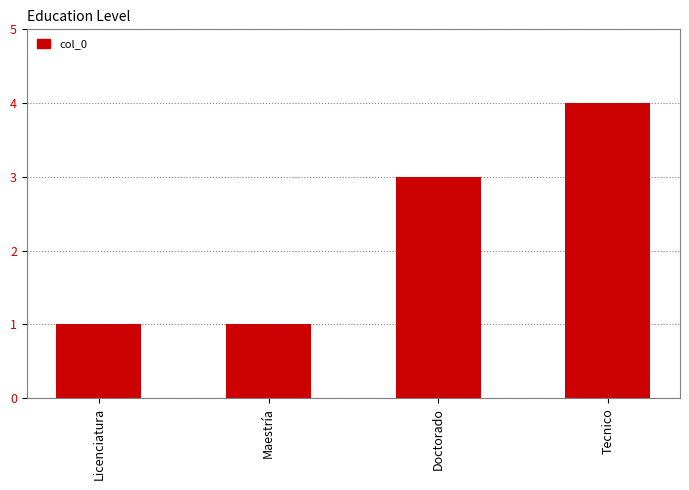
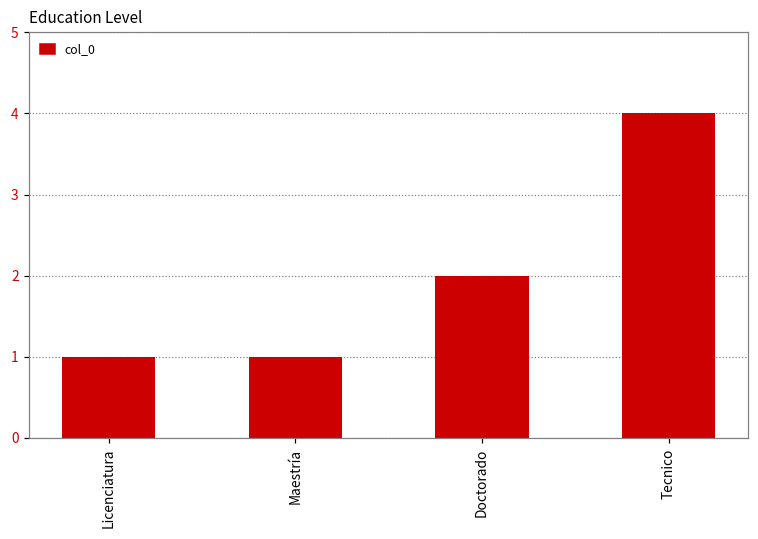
Doctorado: 3 -> 2
